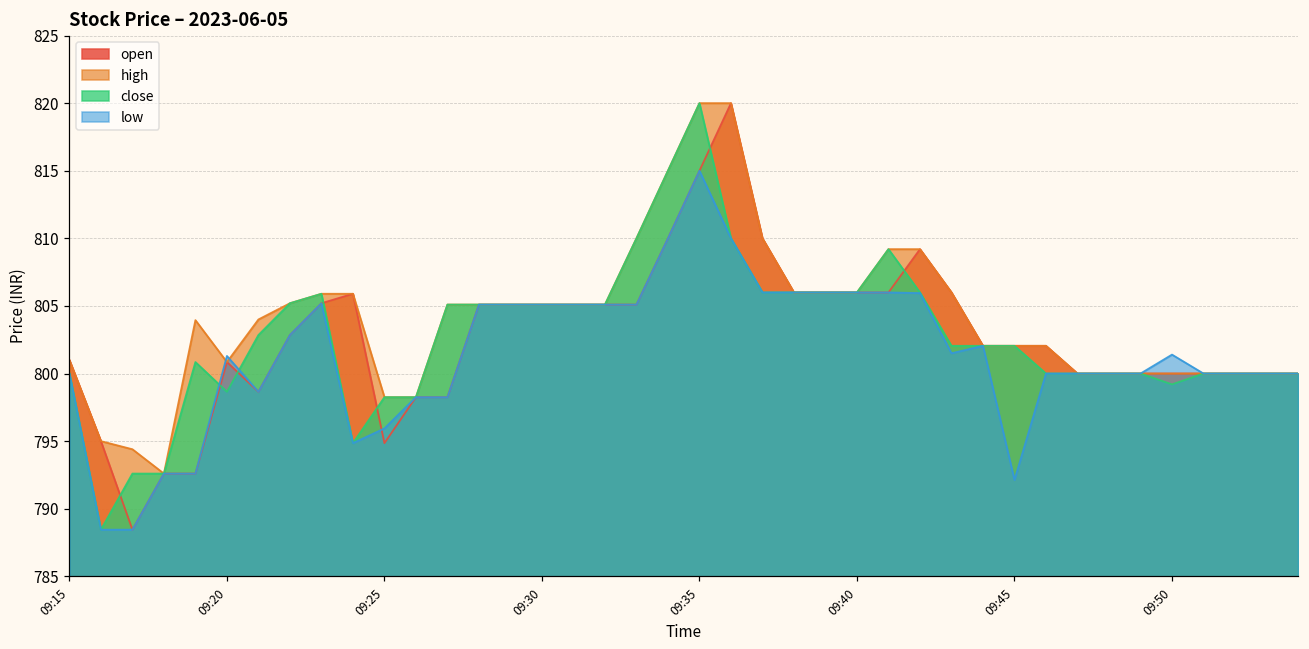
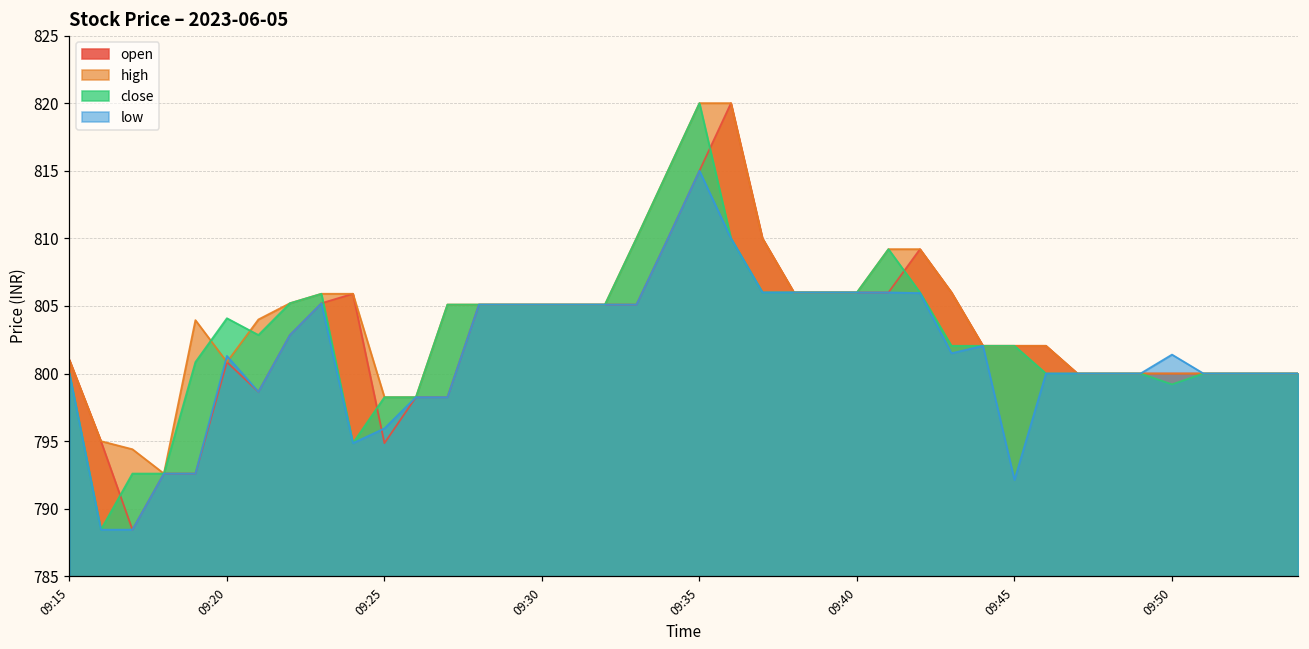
close, 09:20: 798.7 -> 804.1
